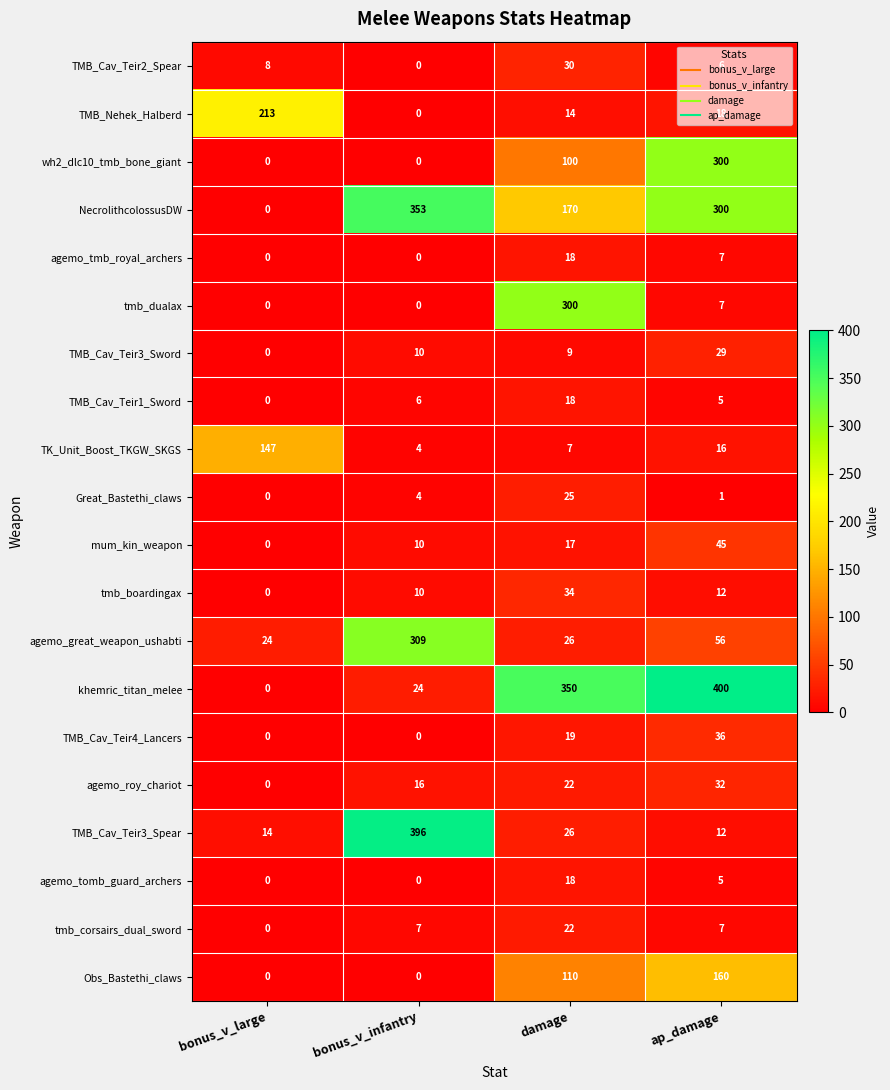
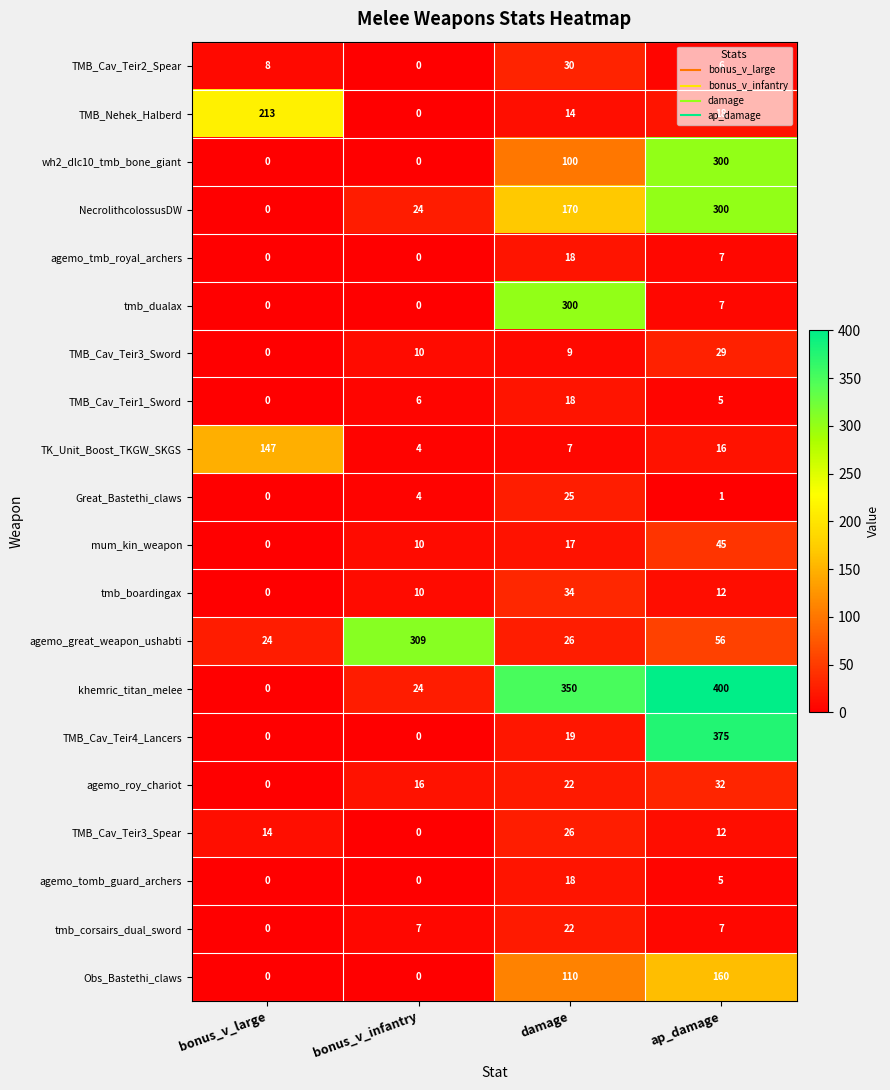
NecrolithcolossusDW, bonus_v_infantry: 353 -> 24
TMB_Cav_Teir4_Lancers, ap_damage: 36 -> 375
TMB_Cav_Teir3_Spear, bonus_v_infantry: 396 -> 0
